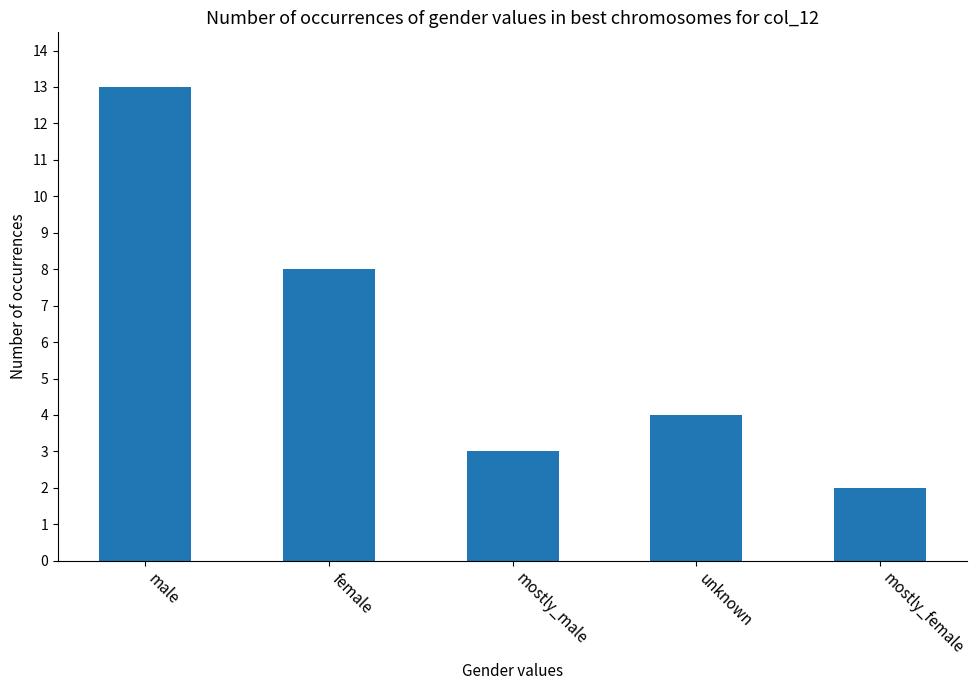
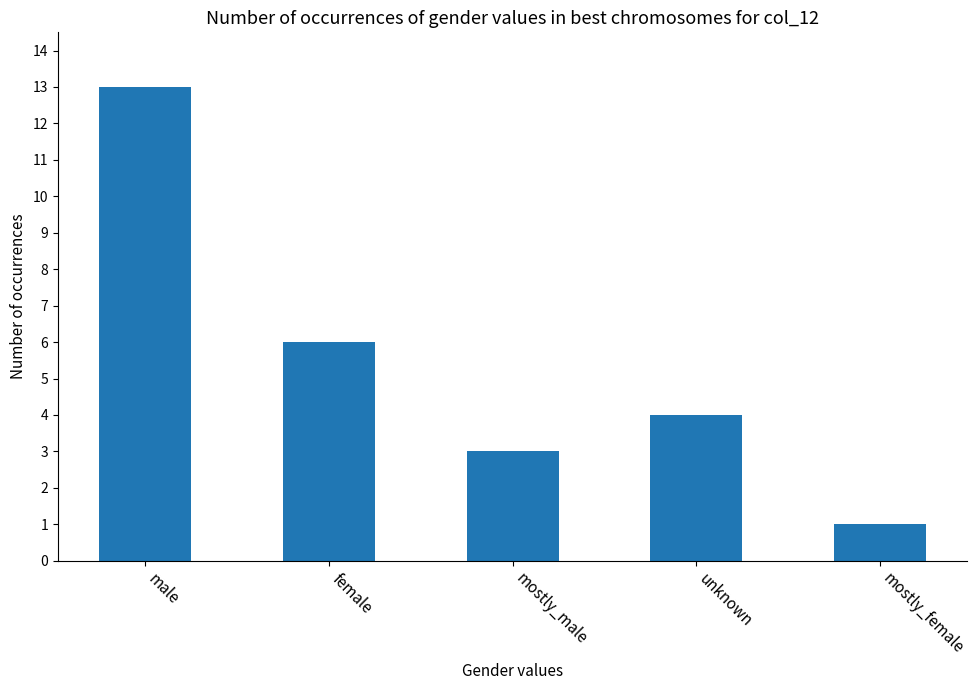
female: 8 -> 6
mostly_female: 2 -> 1
